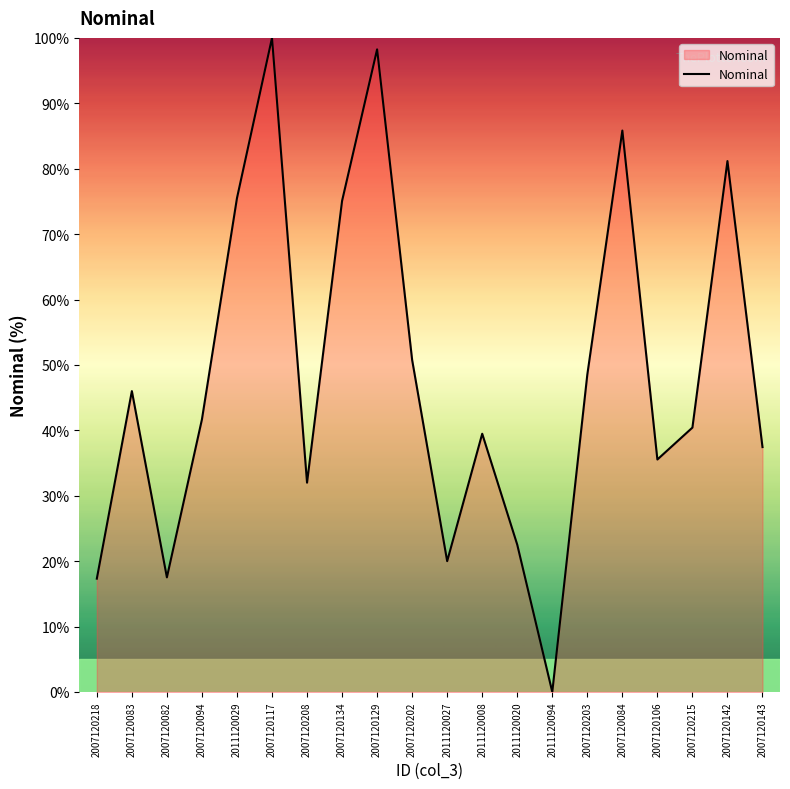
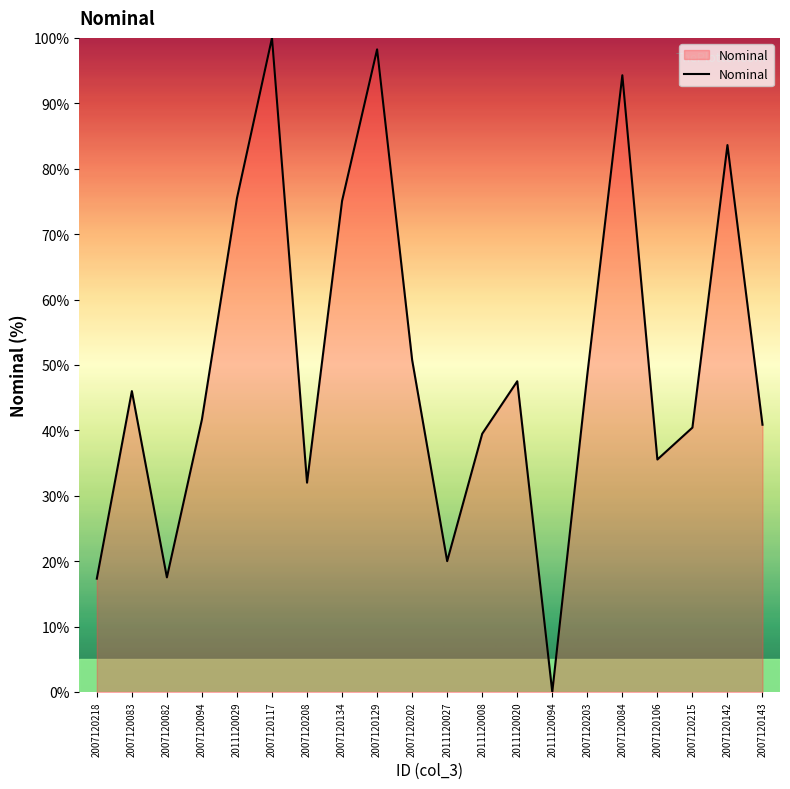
2011120020: 23% -> 48%
2007120084: 86% -> 94%
2007120142: 81% -> 84%
2007120143: 37% -> 41%
